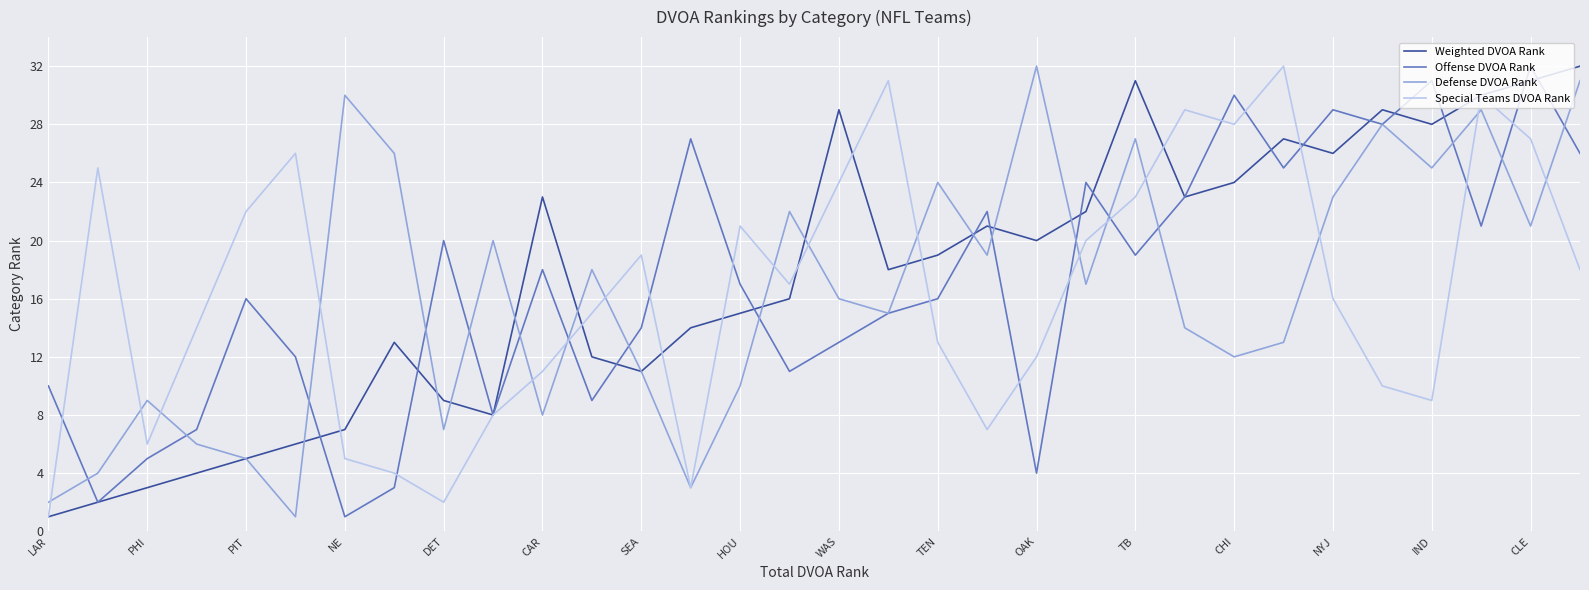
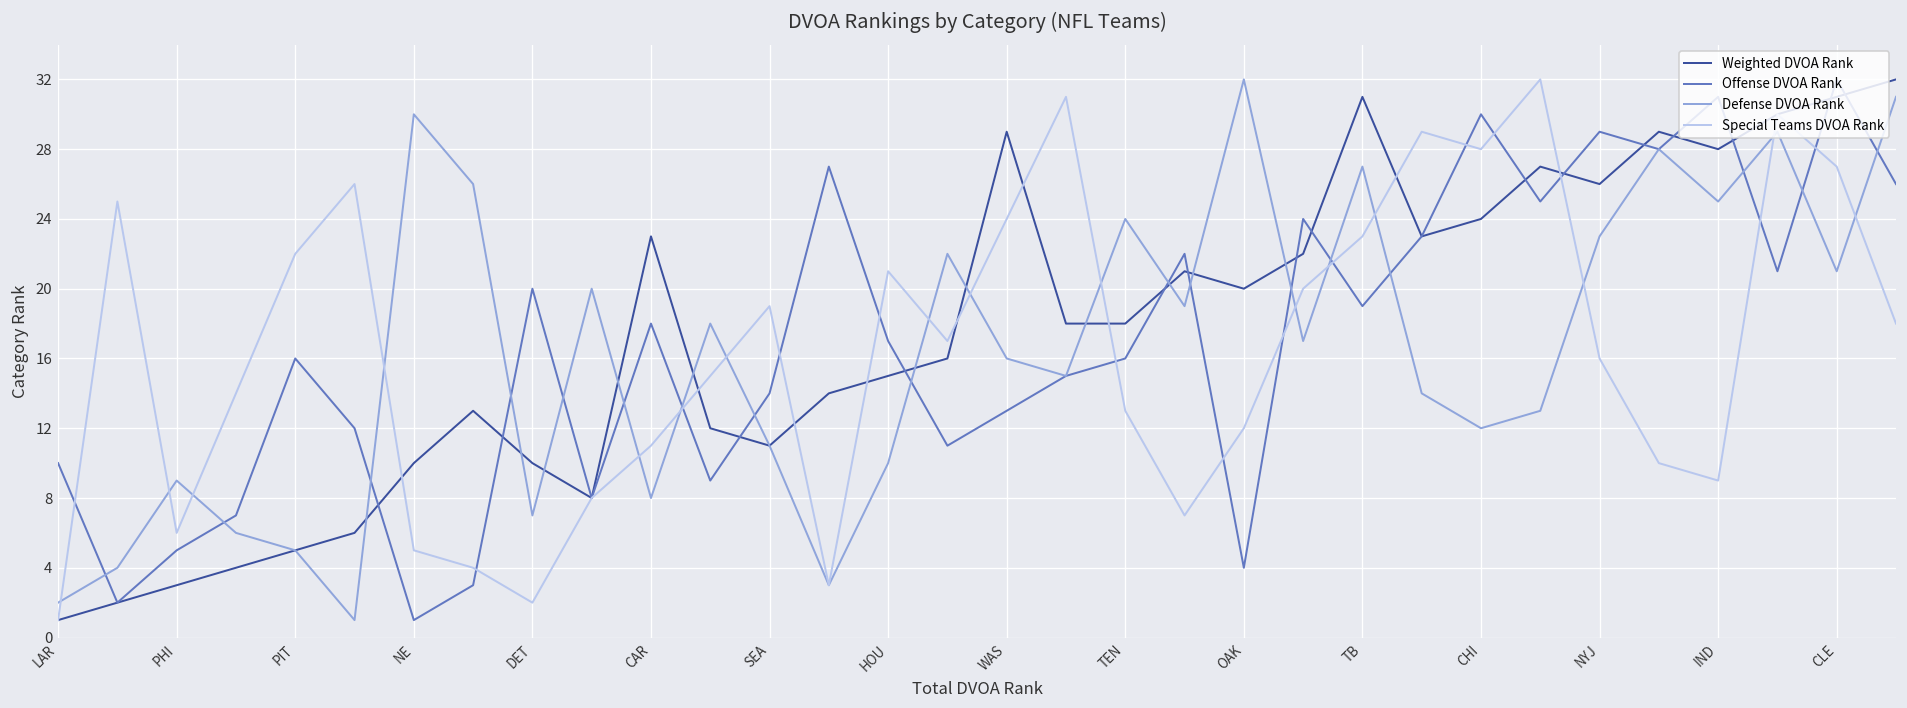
Weighted DVOA Rank, NE: 7 -> 10
Weighted DVOA Rank, DET: 9 -> 10
Weighted DVOA Rank, TEN: 19 -> 18
